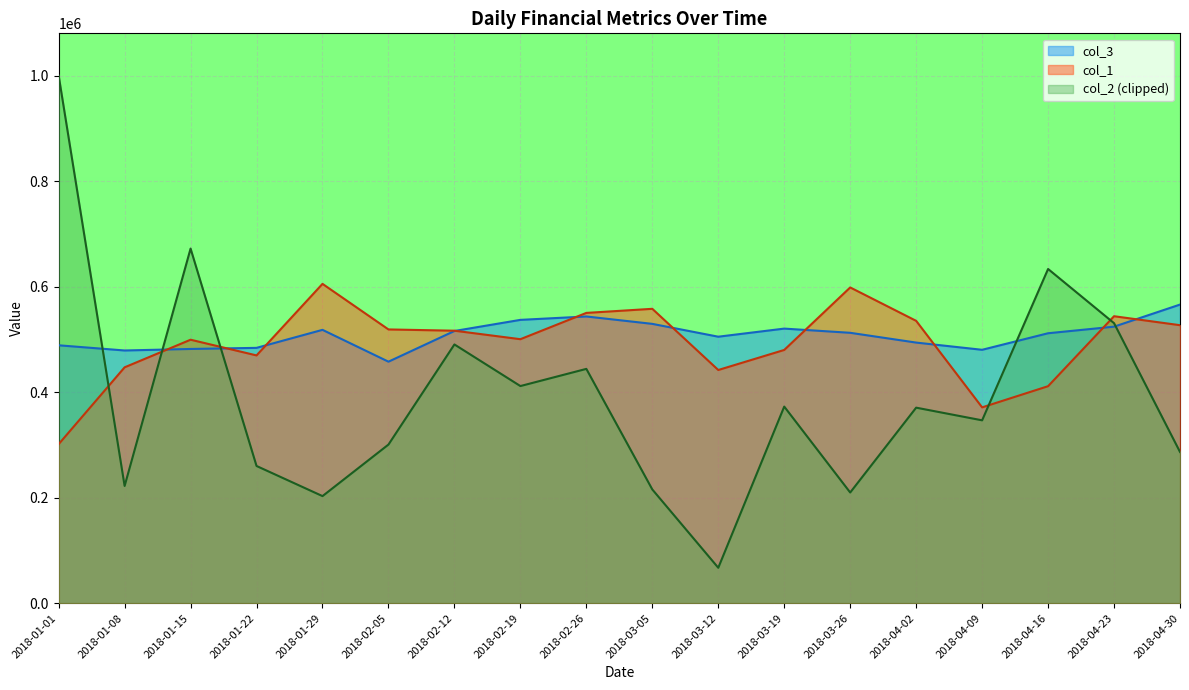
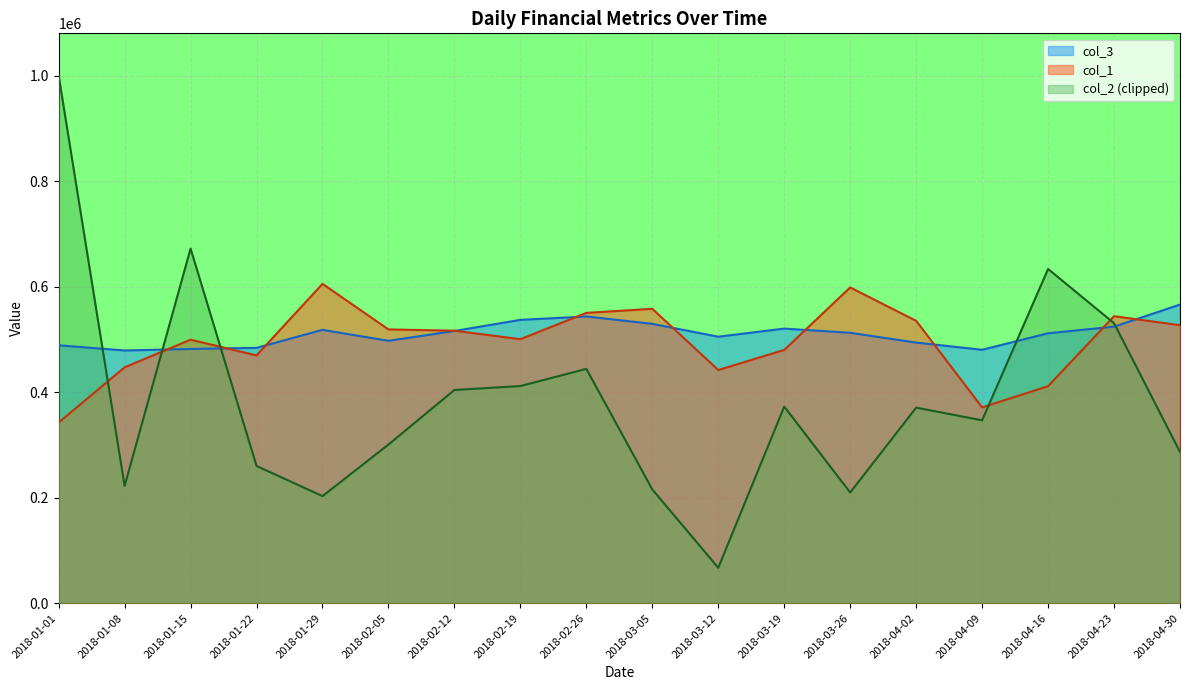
col_1, 2018-01-01: 300000 -> 340000
col_3, 2018-02-05: 460000 -> 500000
col_2 (clipped), 2018-02-12: 490000 -> 400000
